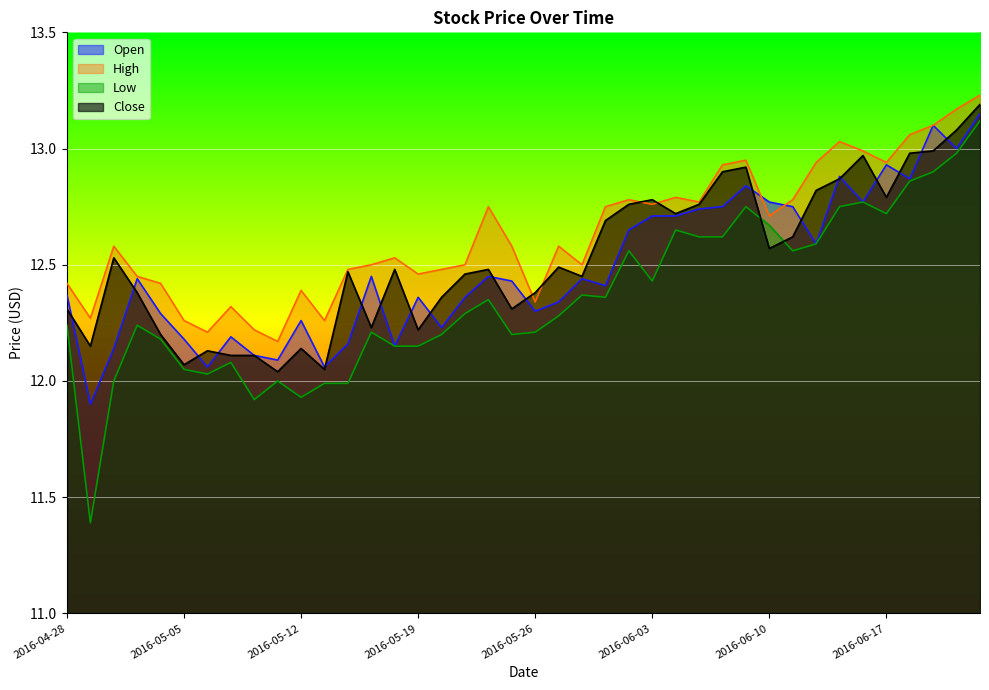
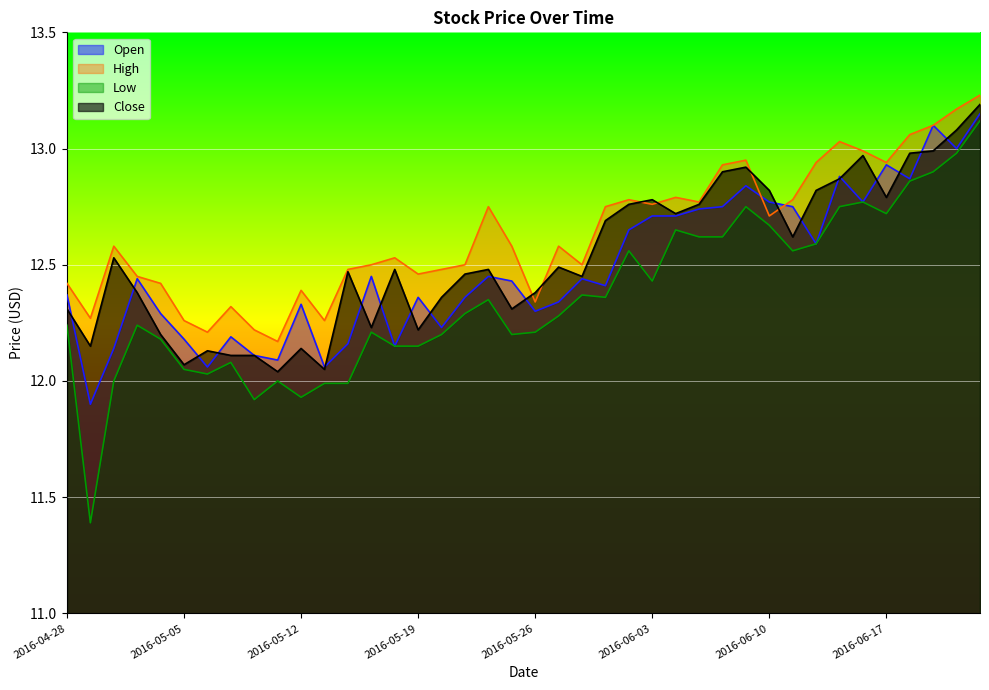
Open, 2016-05-12: 12.26 -> 12.33
Close, 2016-06-10: 12.57 -> 12.82
